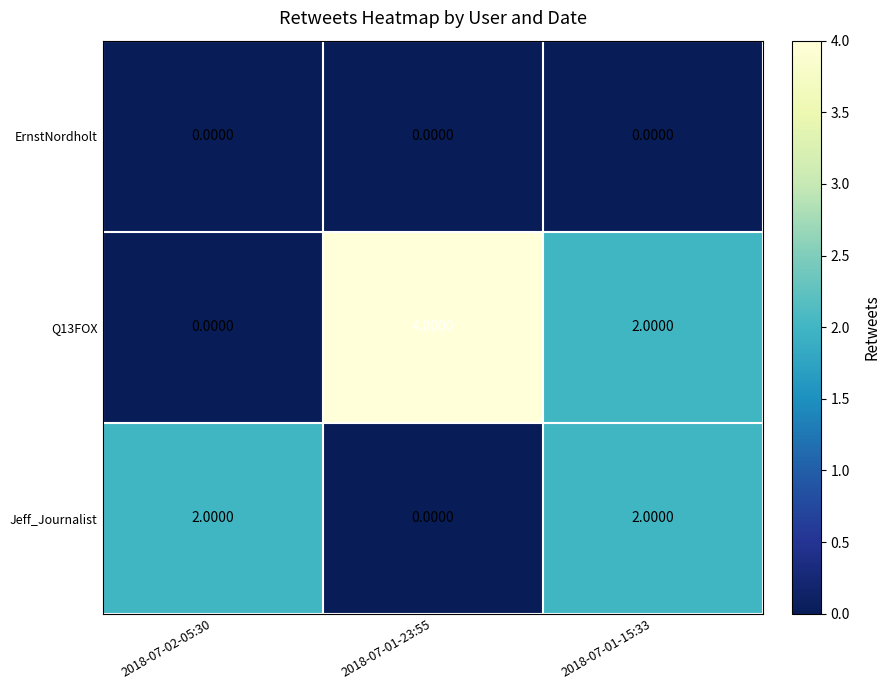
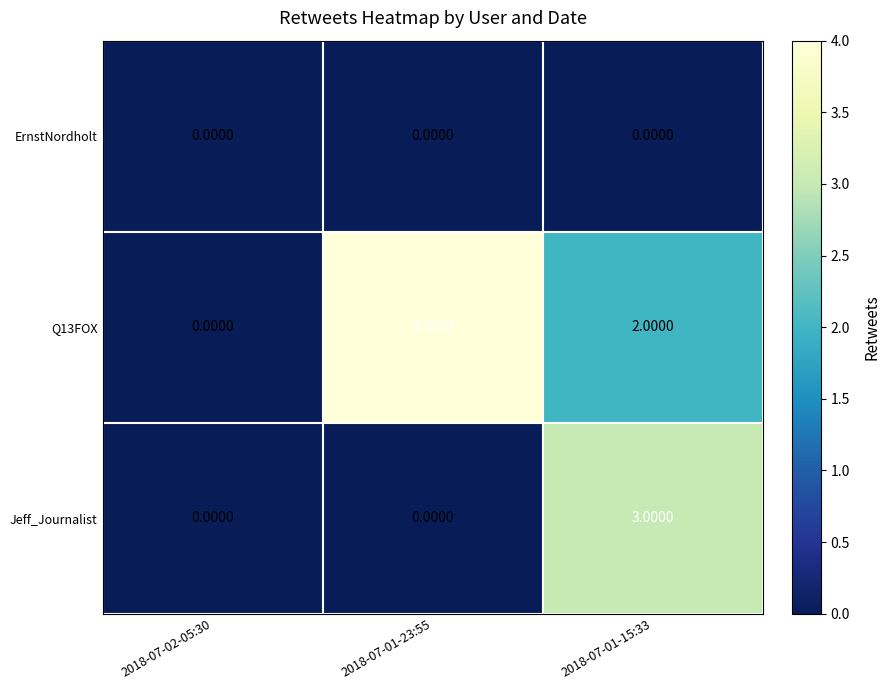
Jeff_Journalist, 2018-07-02-05:30: 2.0000 -> 0.0000
Jeff_Journalist, 2018-07-01-15:33: 2.0000 -> 3.0000
